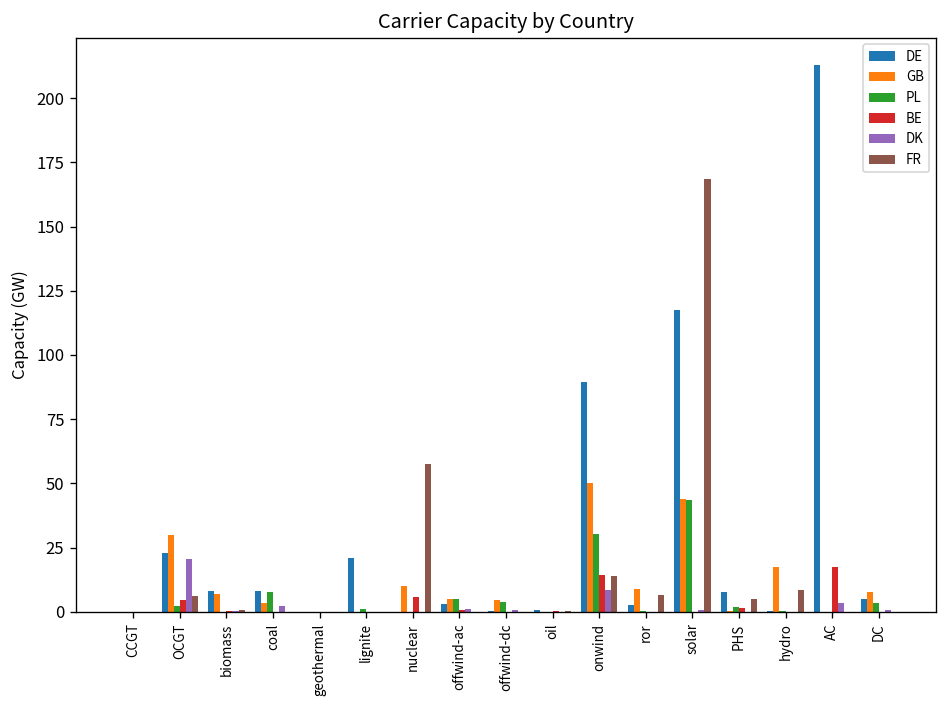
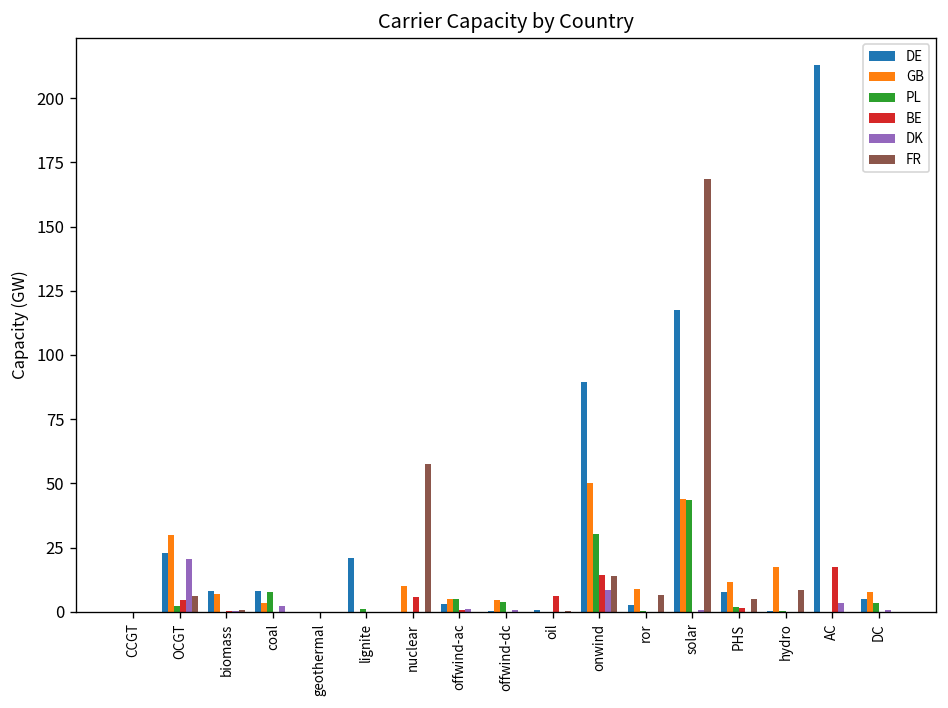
BE, oil: 0 -> 6
GB, PHS: 0 -> 12
